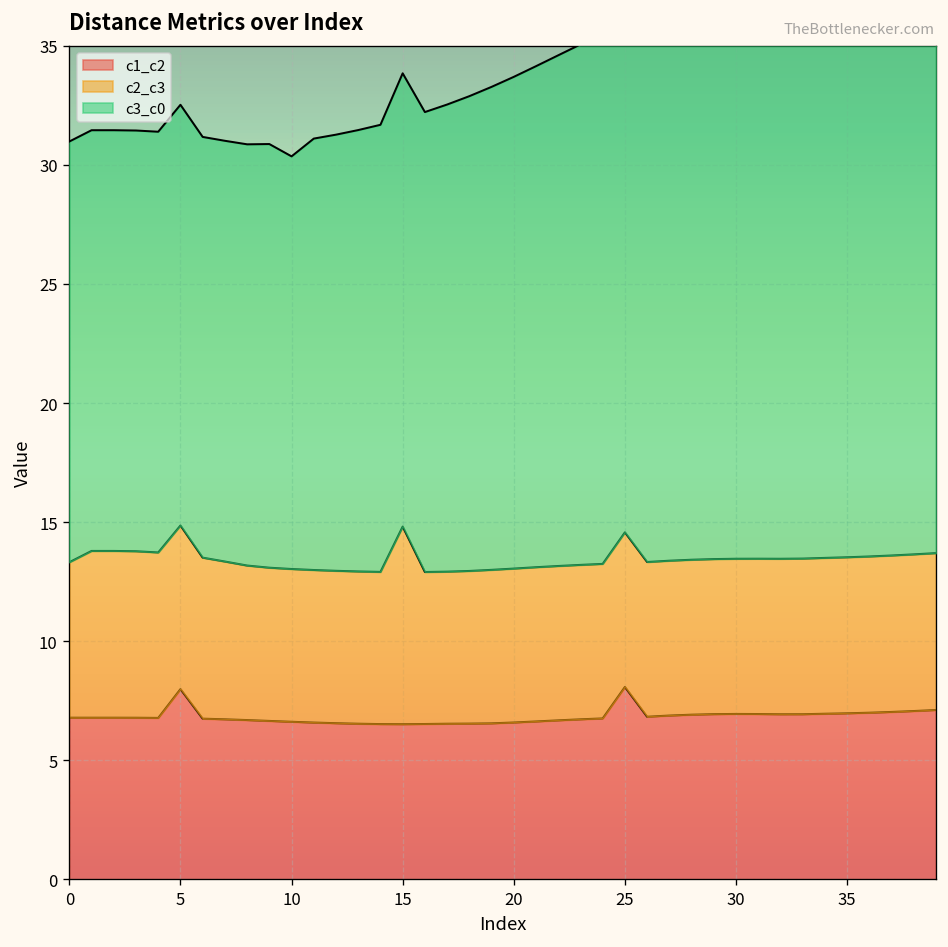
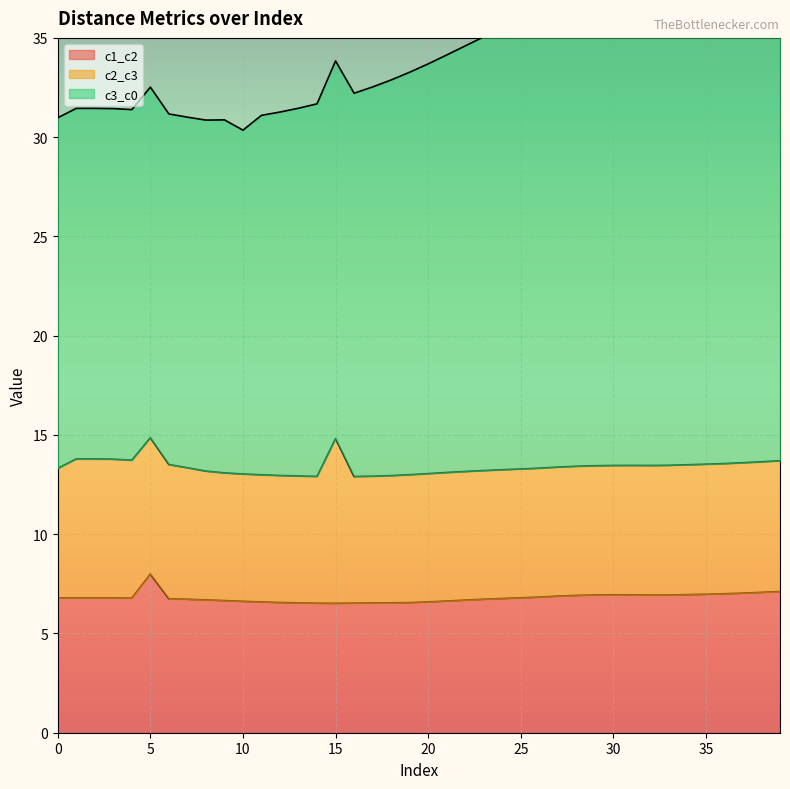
c1_c2, 25: 8.1 -> 6.8
